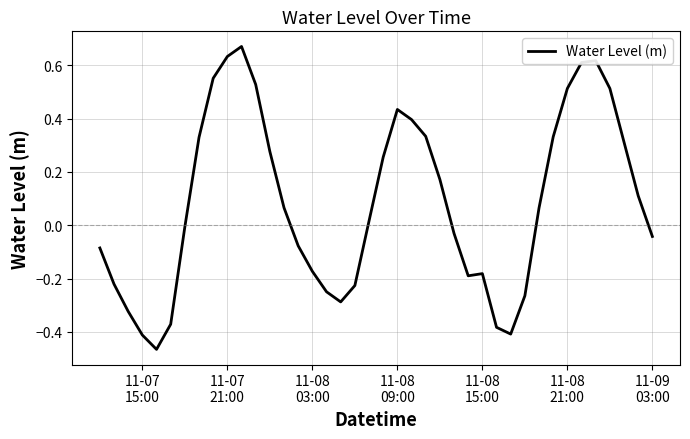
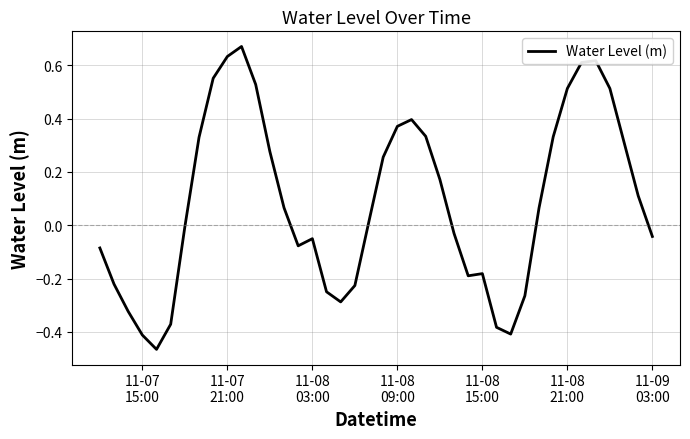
11-08 03:00: -0.17 -> -0.05
11-08 09:00: 0.43 -> 0.37
